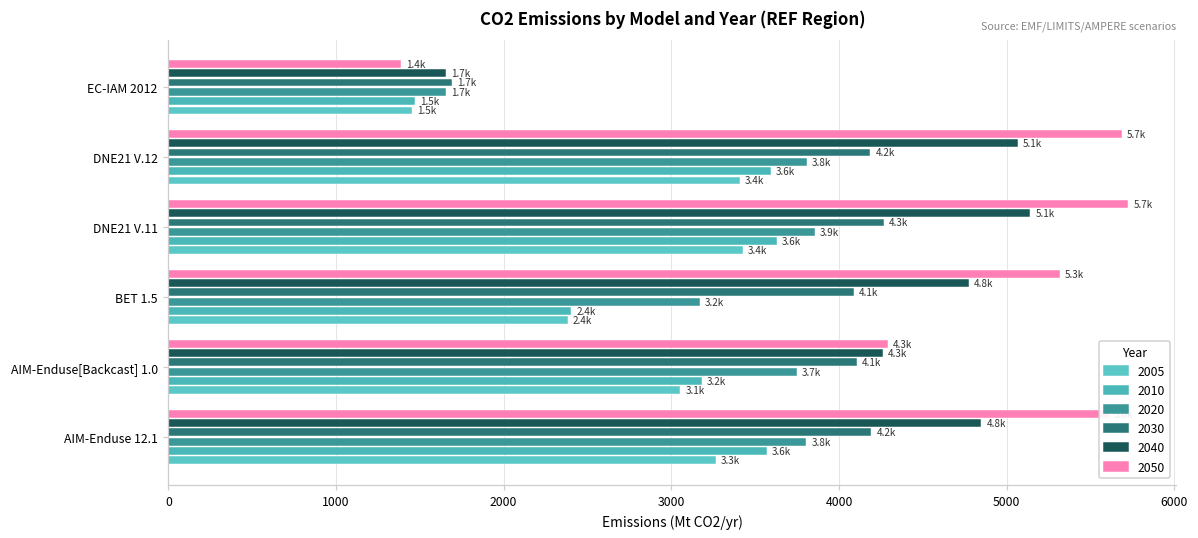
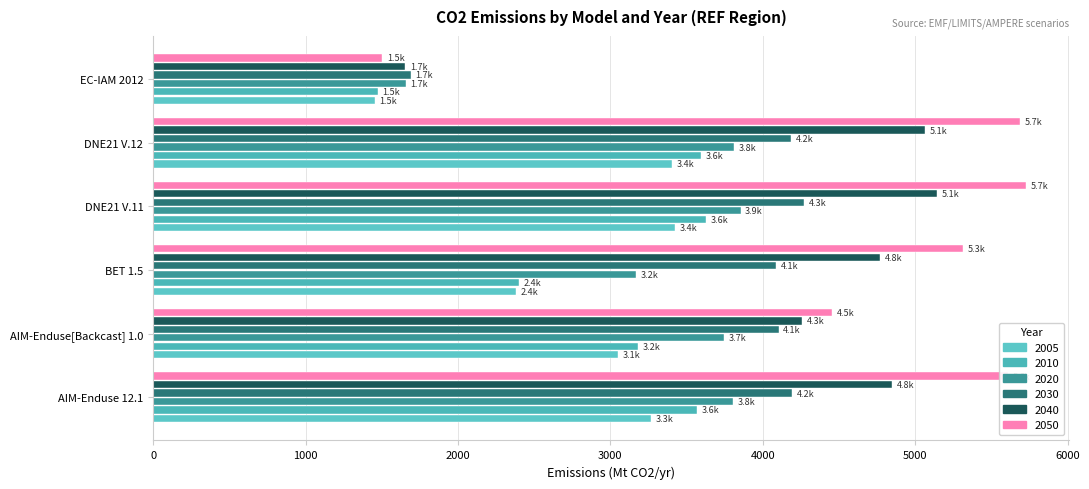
2050, EC-IAM 2012: 1.4k -> 1.5k
2050, AIM-Enduse[Backcast] 1.0: 4.3k -> 4.5k
